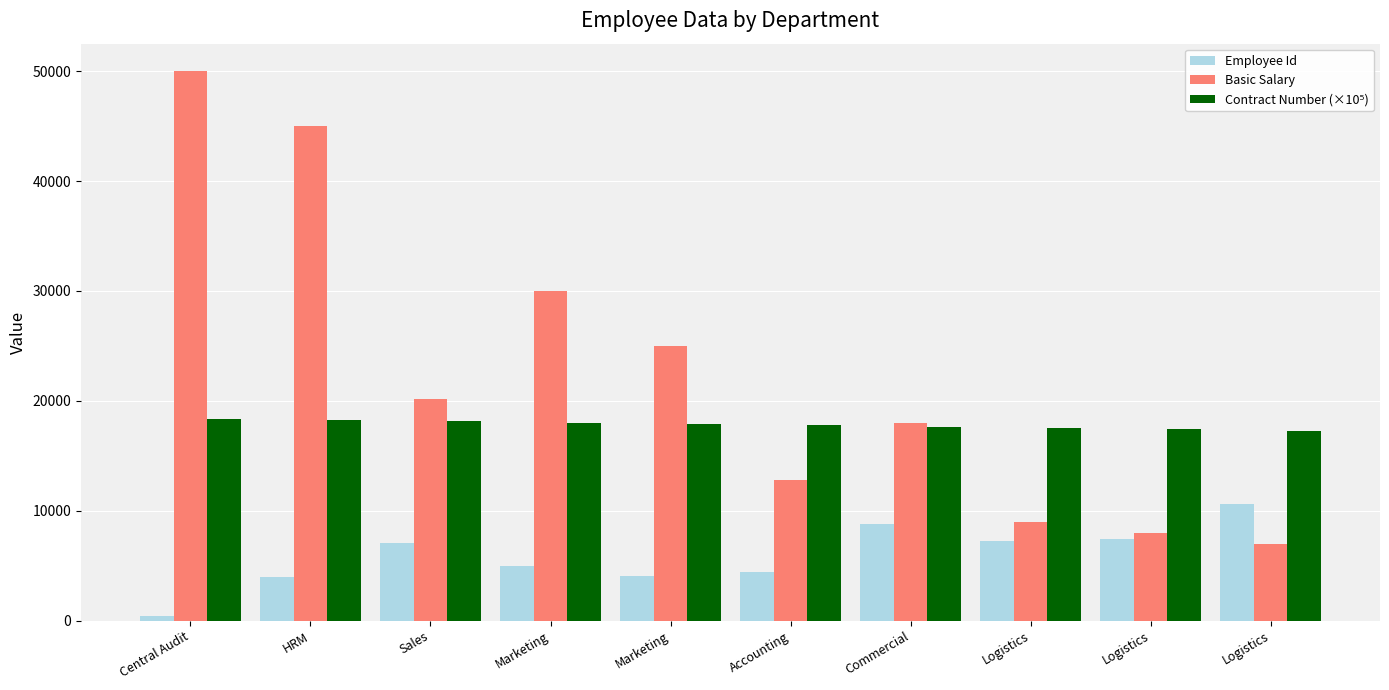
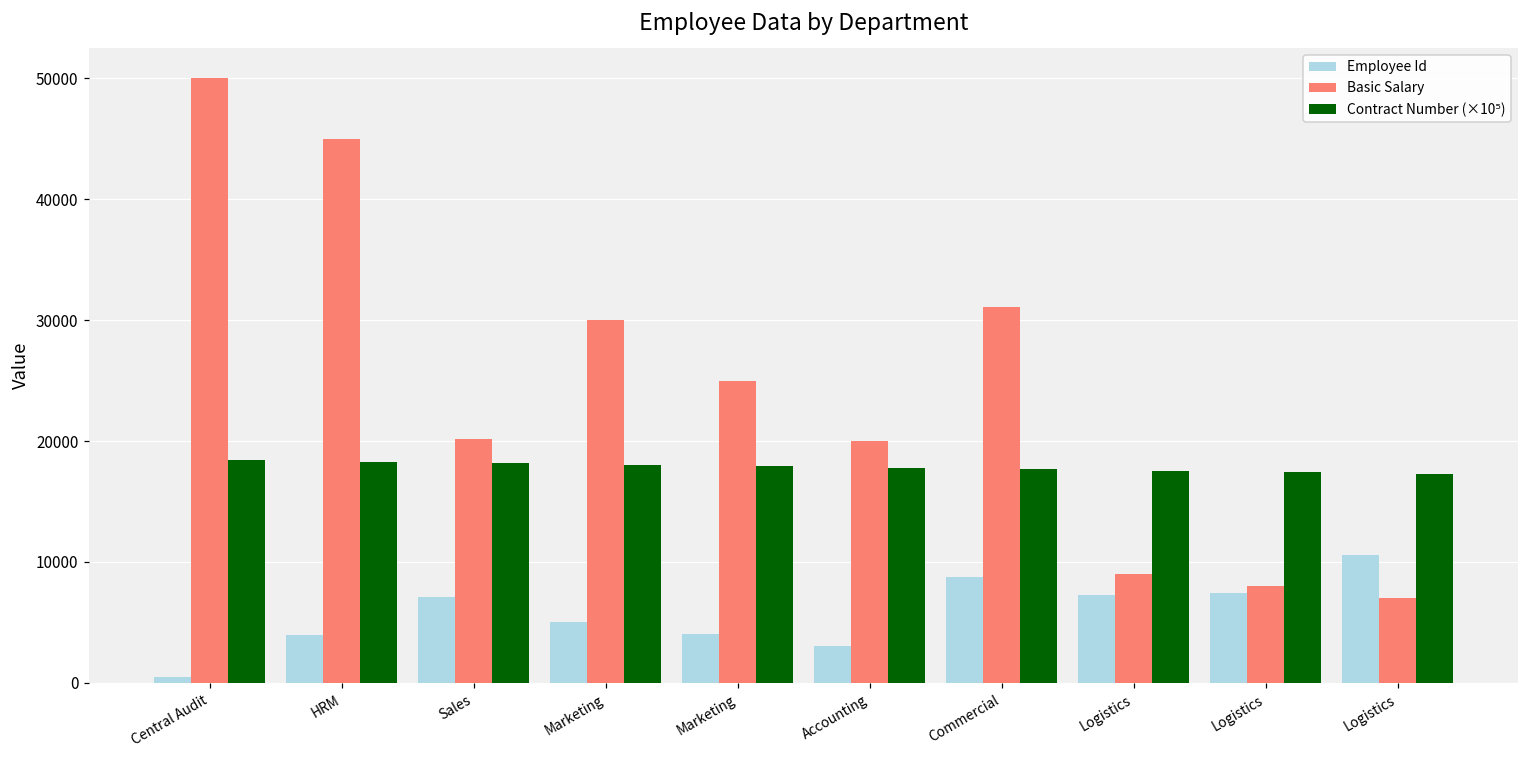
Employee Id, Accounting: 4500 -> 3000
Basic Salary, Accounting: 12800 -> 20000
Basic Salary, Commercial: 18000 -> 31100
